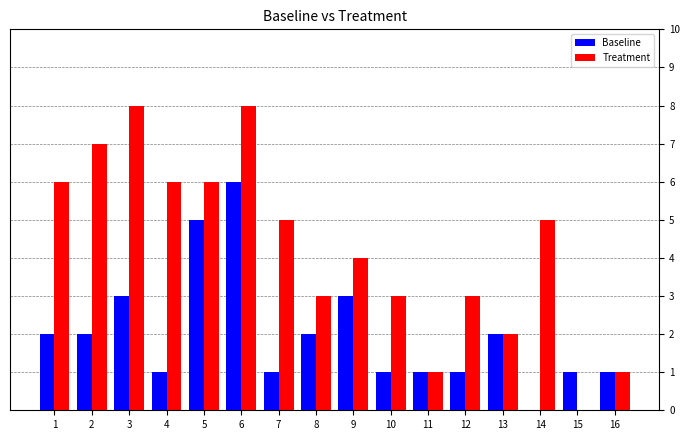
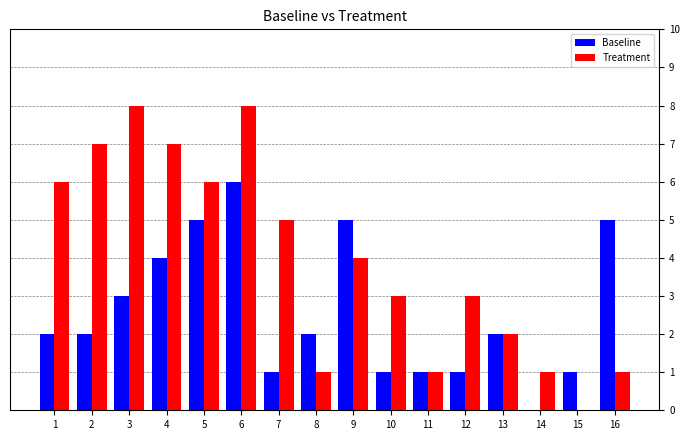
Baseline, 4: 1 -> 4
Treatment, 4: 6 -> 7
Treatment, 8: 3 -> 1
Baseline, 9: 3 -> 5
Treatment, 14: 5 -> 1
Baseline, 16: 1 -> 5
